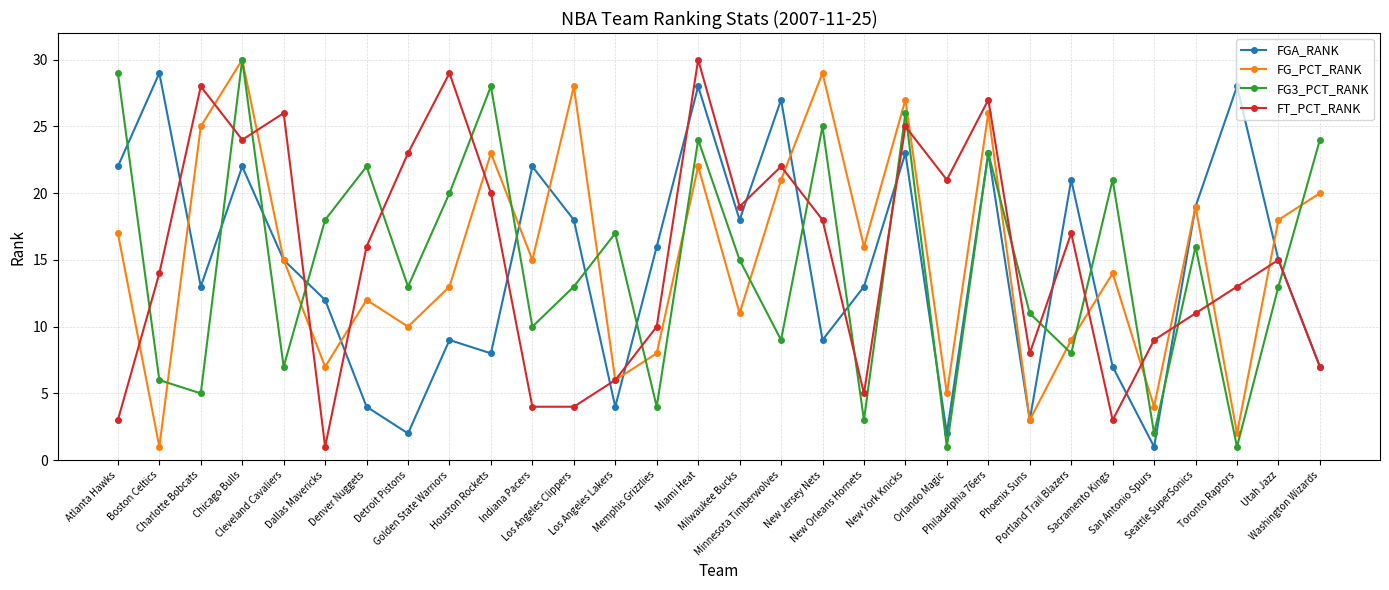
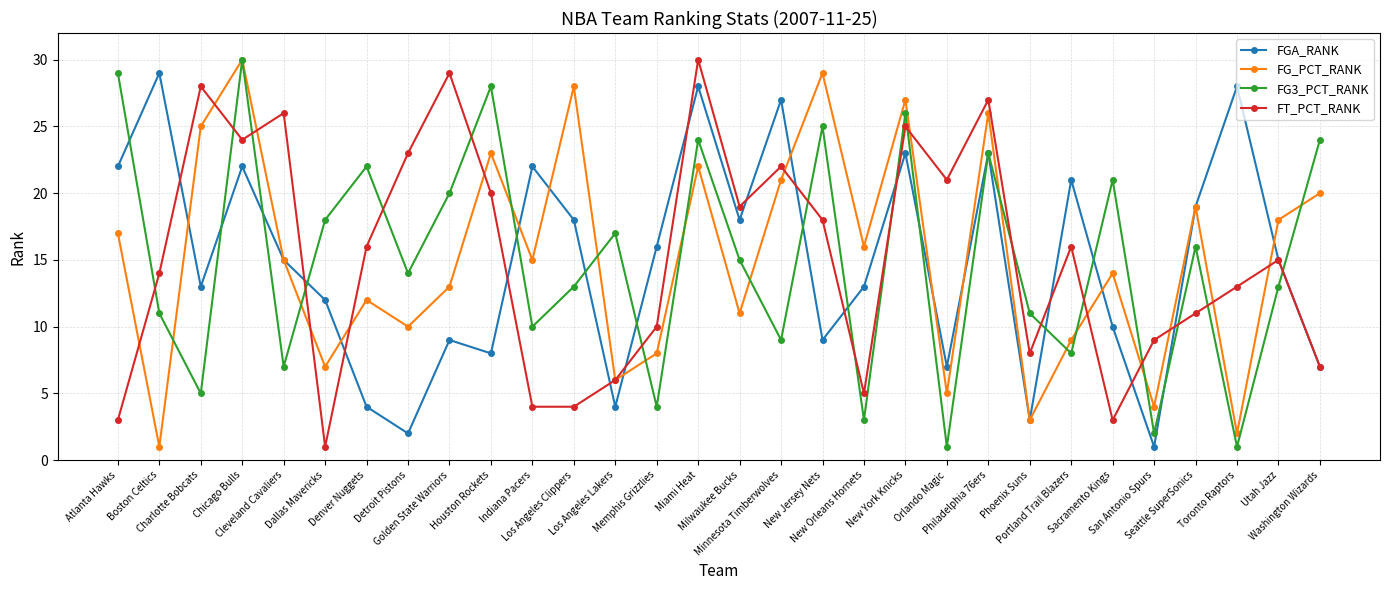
FG3_PCT_RANK, Boston Celtics: 6 -> 11
FG3_PCT_RANK, Detroit Pistons: 13 -> 14
FGA_RANK, Orlando Magic: 2 -> 7
FT_PCT_RANK, Portland Trail Blazers: 17 -> 16
FGA_RANK, Sacramento Kings: 7 -> 10
